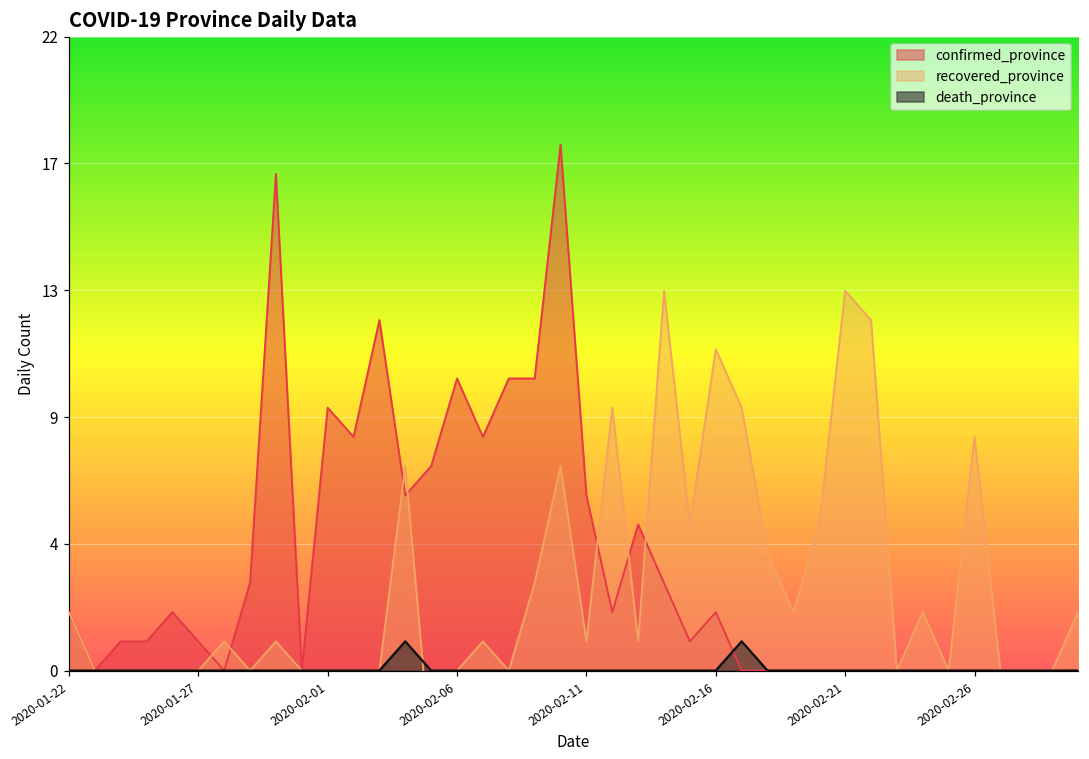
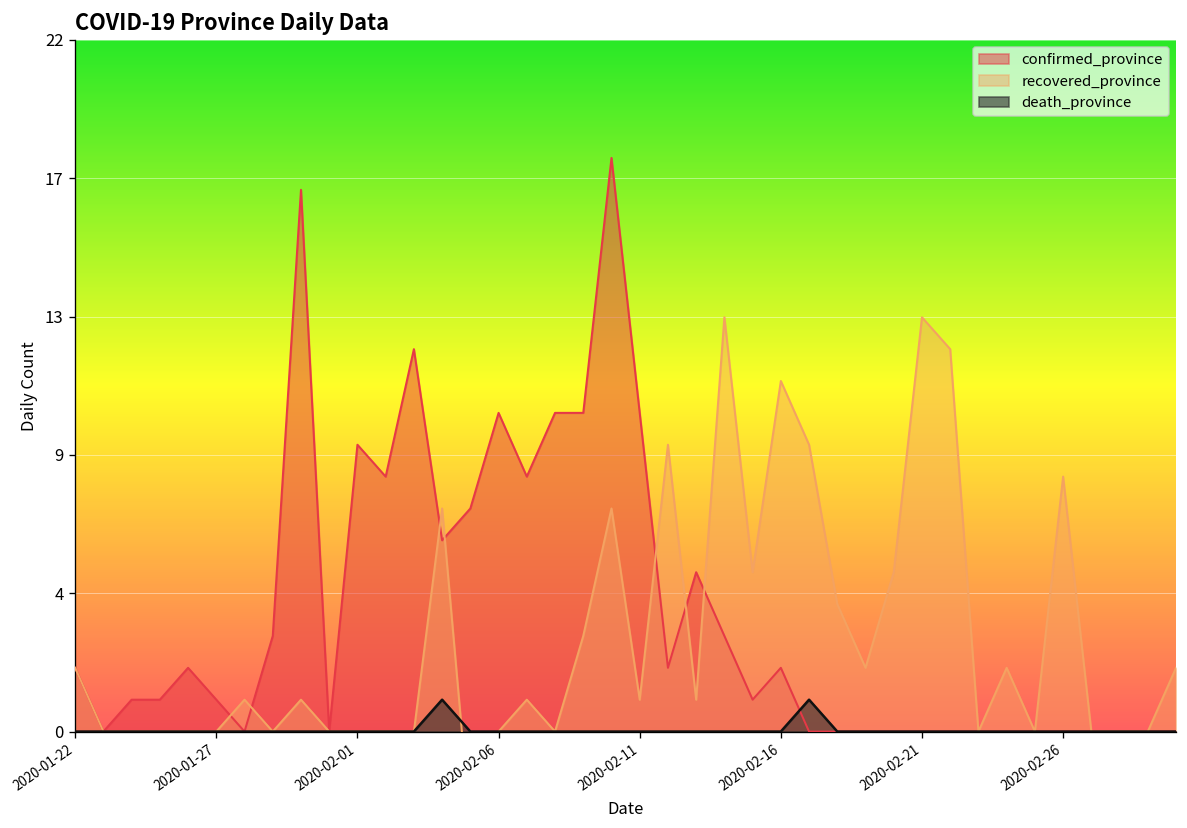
confirmed_province, 2020-02-11: 6 -> 10
